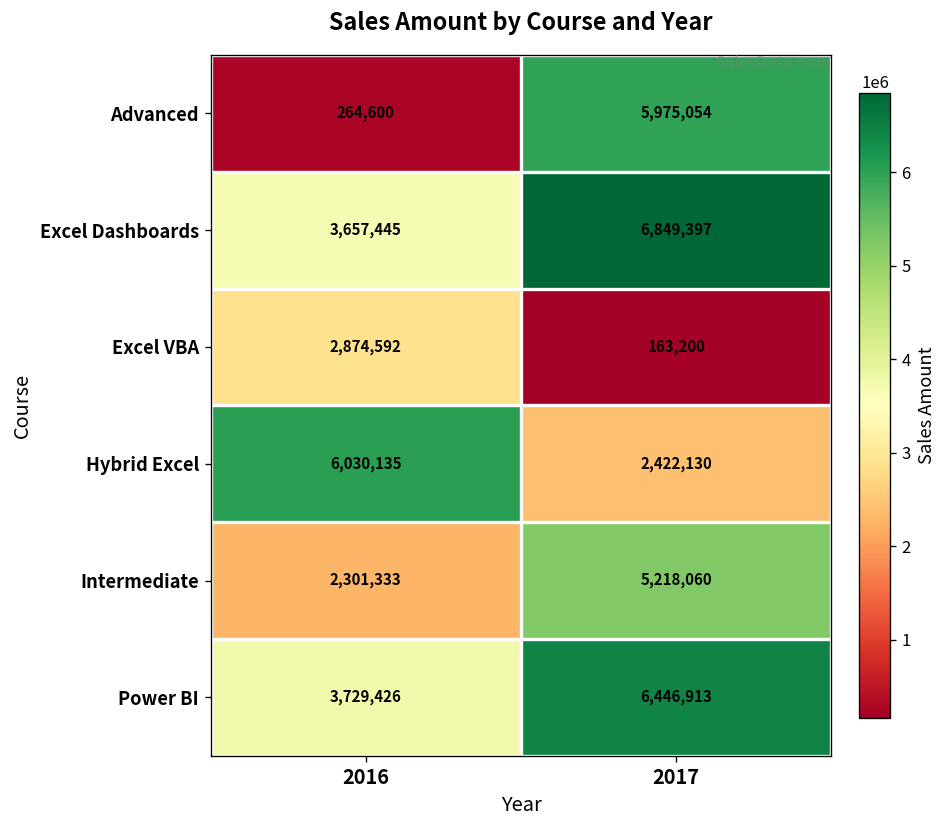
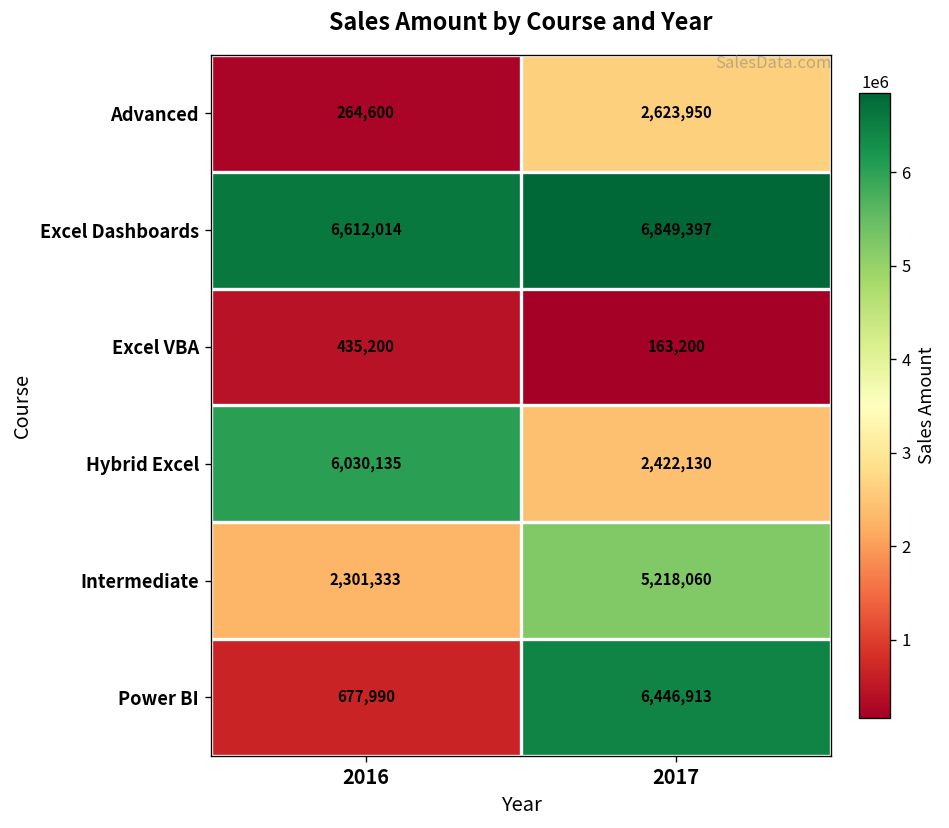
Advanced, 2017: 5,975,054 -> 2,623,950
Excel Dashboards, 2016: 3,657,445 -> 6,612,014
Excel VBA, 2016: 2,874,592 -> 435,200
Power BI, 2016: 3,729,426 -> 677,990
